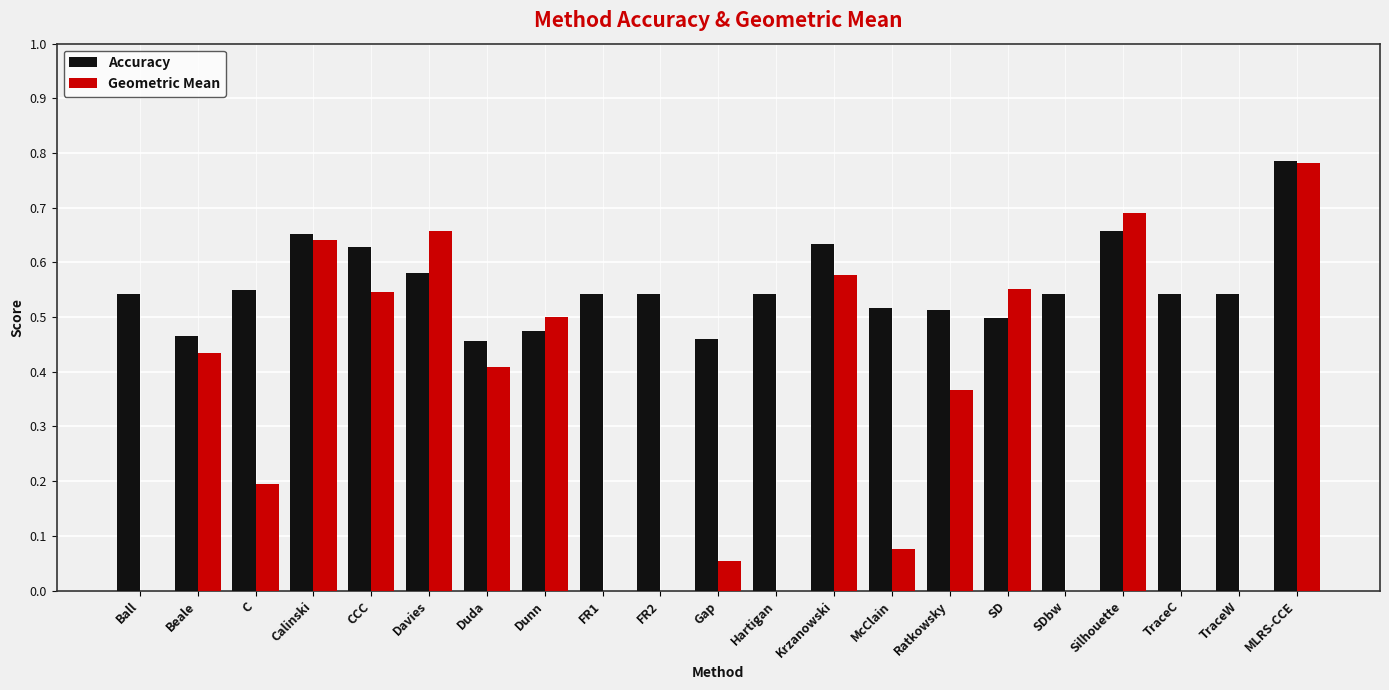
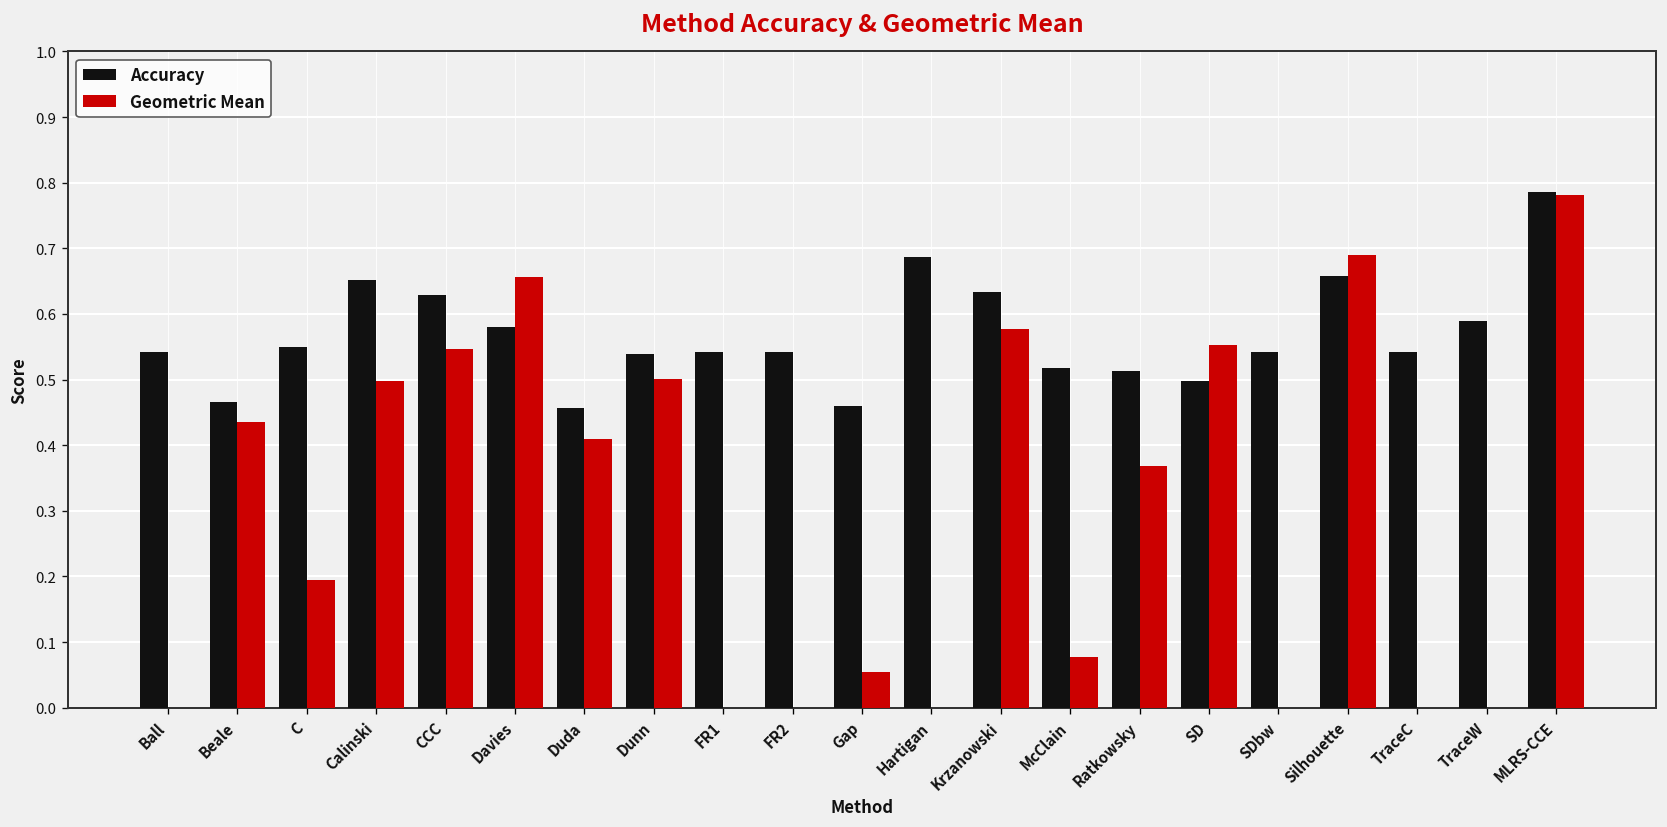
Geometric Mean, Calinski: 0.64 -> 0.50
Accuracy, Dunn: 0.47 -> 0.54
Accuracy, Hartigan: 0.54 -> 0.69
Accuracy, TraceW: 0.54 -> 0.59
